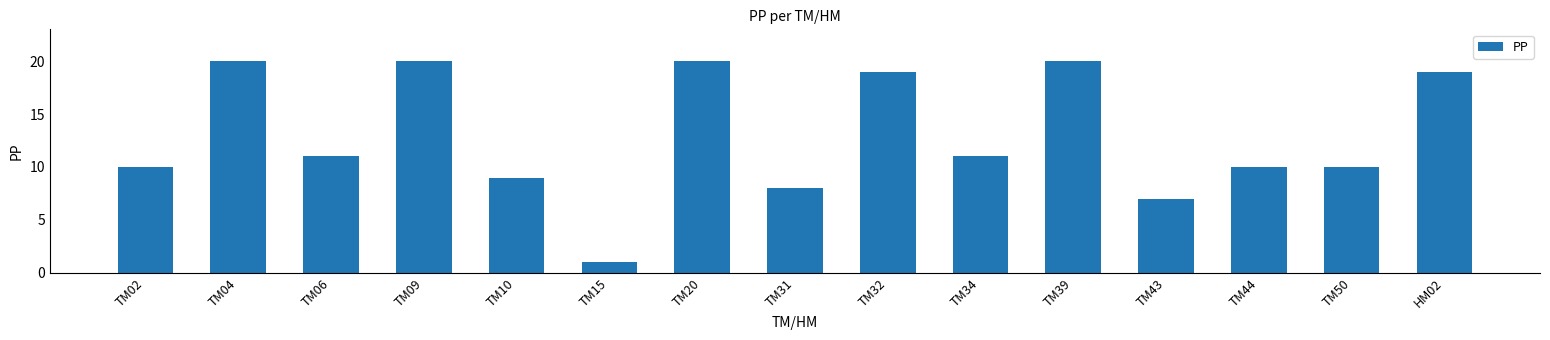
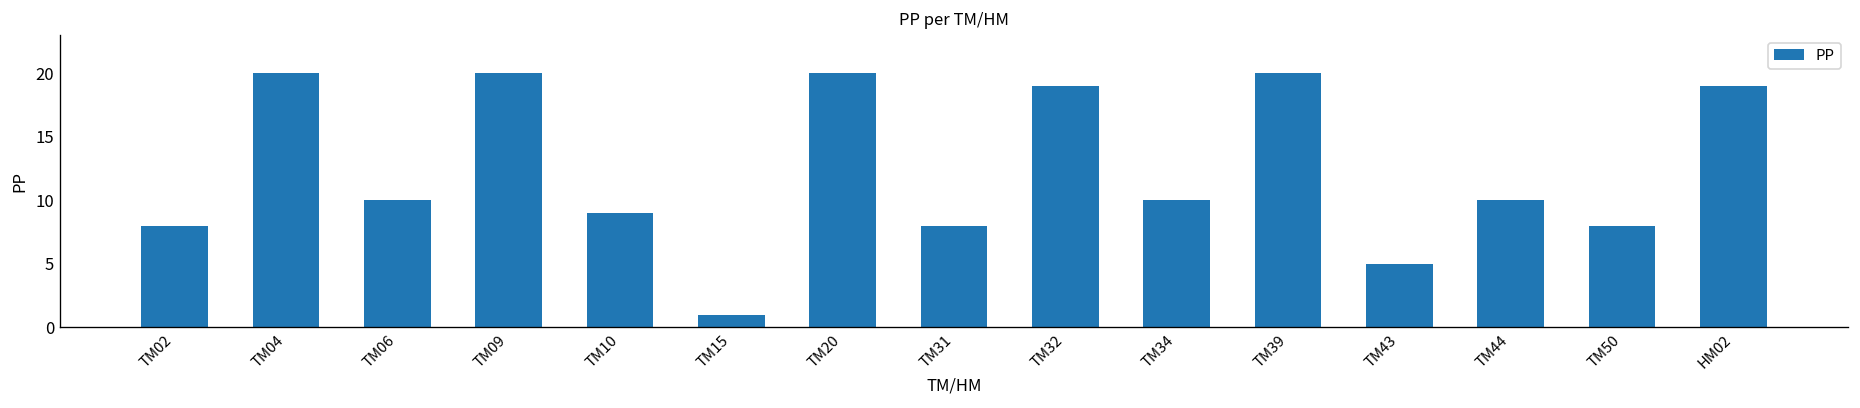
TM02: 10 -> 8
TM06: 11 -> 10
TM34: 11 -> 10
TM43: 7 -> 5
TM50: 10 -> 8
